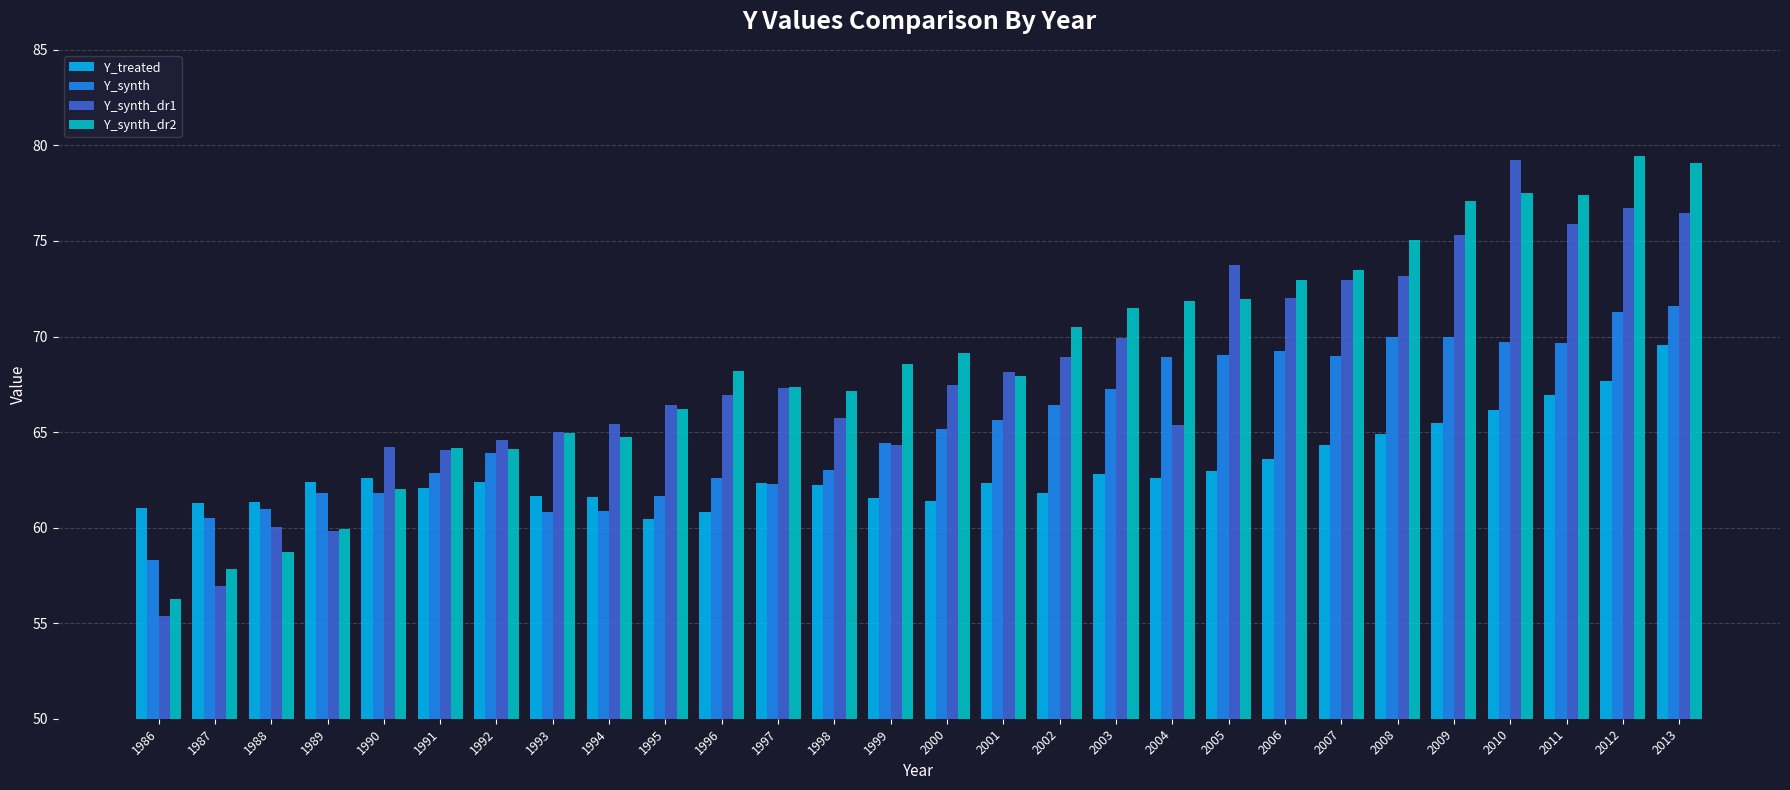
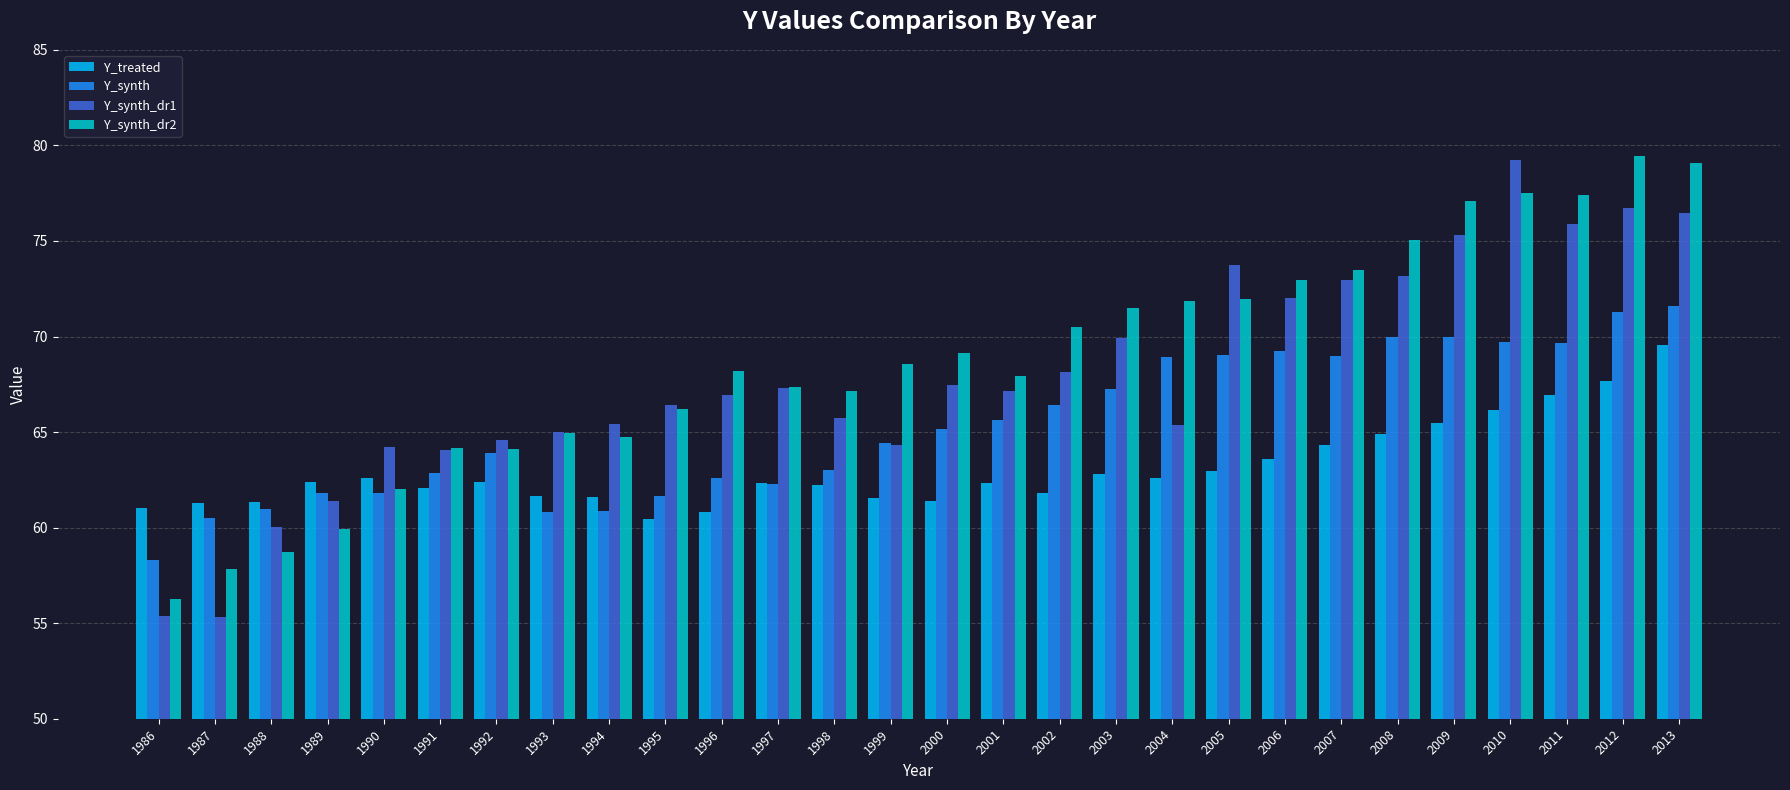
Y_synth_dr1, 1987: 57.0 -> 55.3
Y_synth_dr1, 1989: 59.8 -> 61.4
Y_synth_dr1, 2001: 68.2 -> 67.1
Y_synth_dr1, 2002: 68.9 -> 68.1
